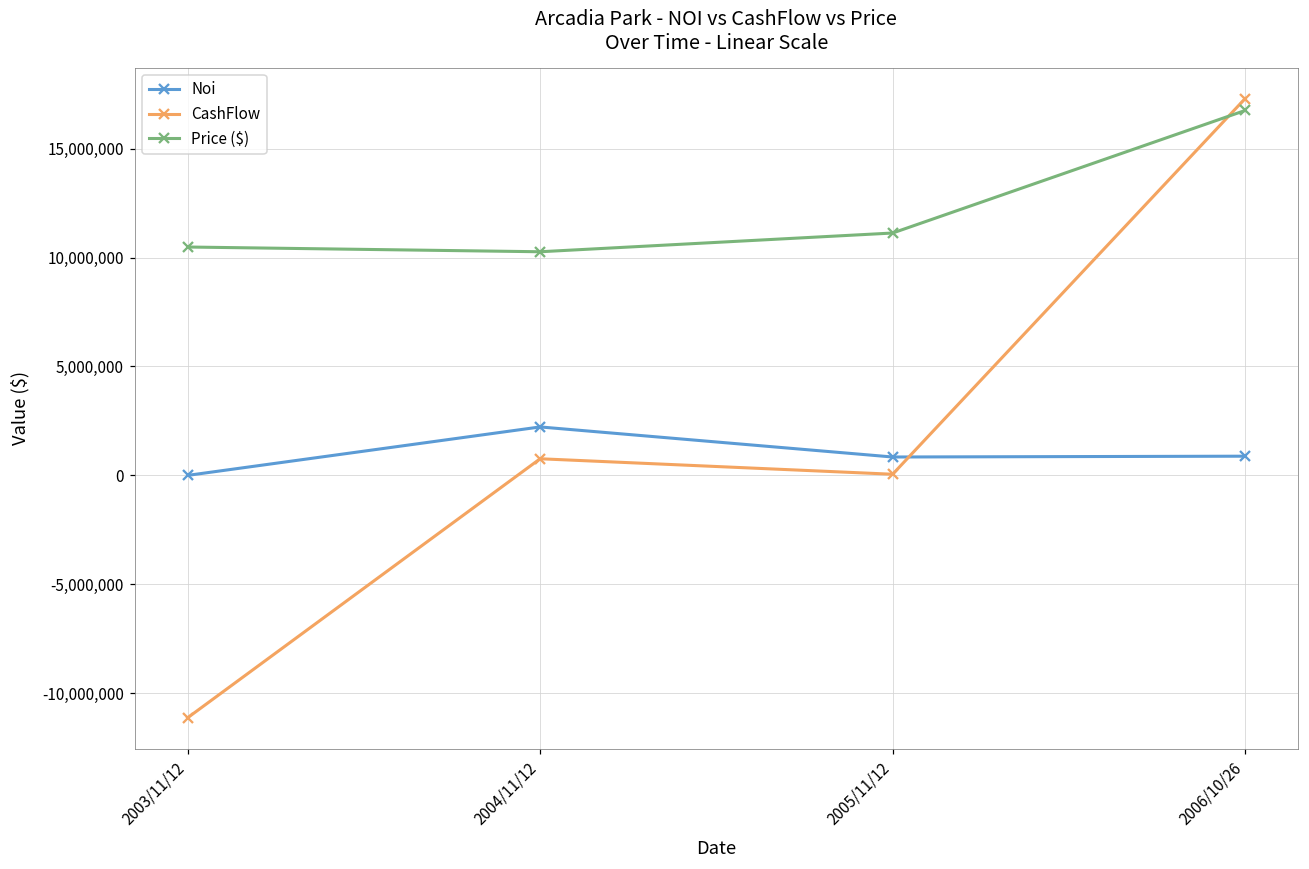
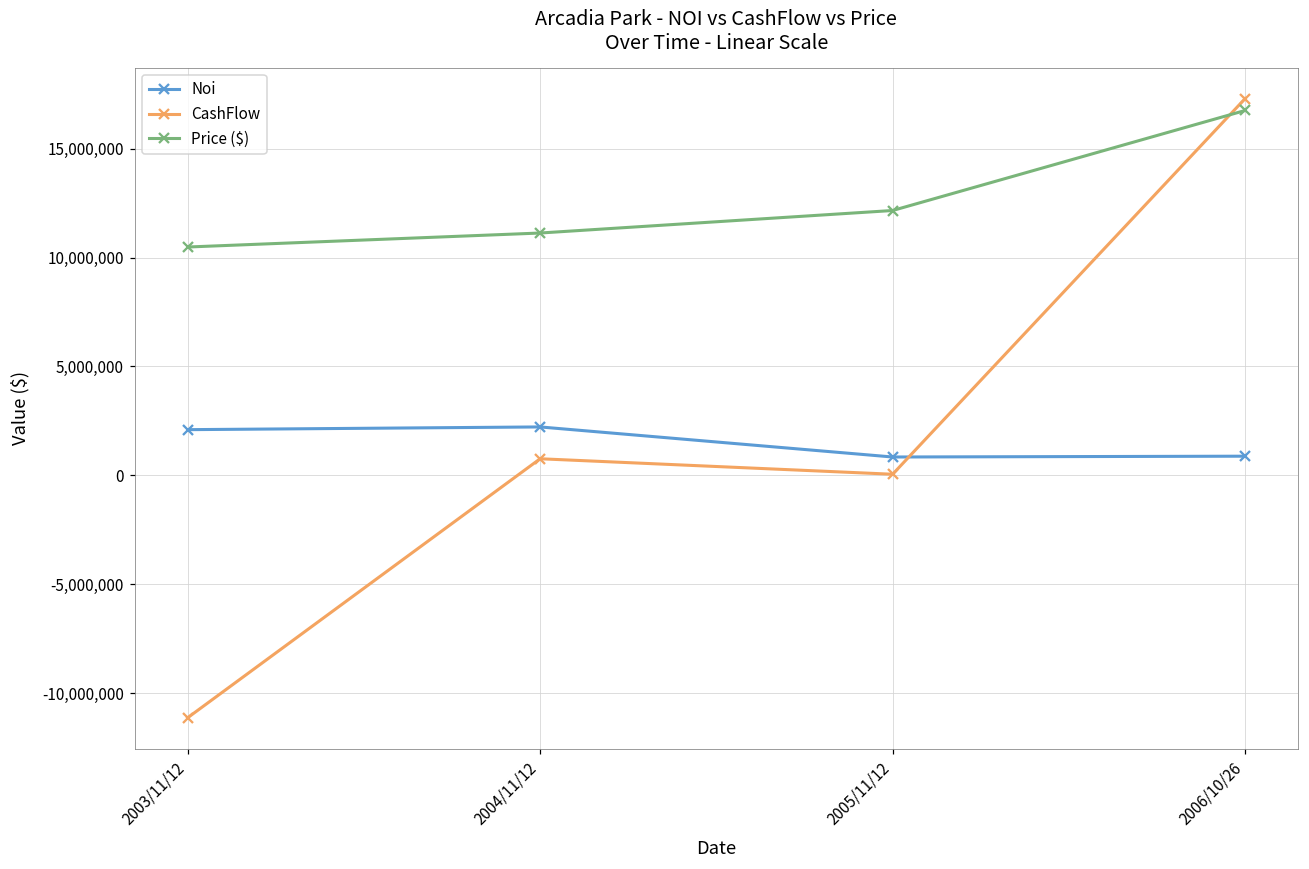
Noi, 2003/11/12: 0 -> 2,100,000
Price ($), 2004/11/12: 10,300,000 -> 11,100,000
Price ($), 2005/11/12: 11,100,000 -> 12,200,000
